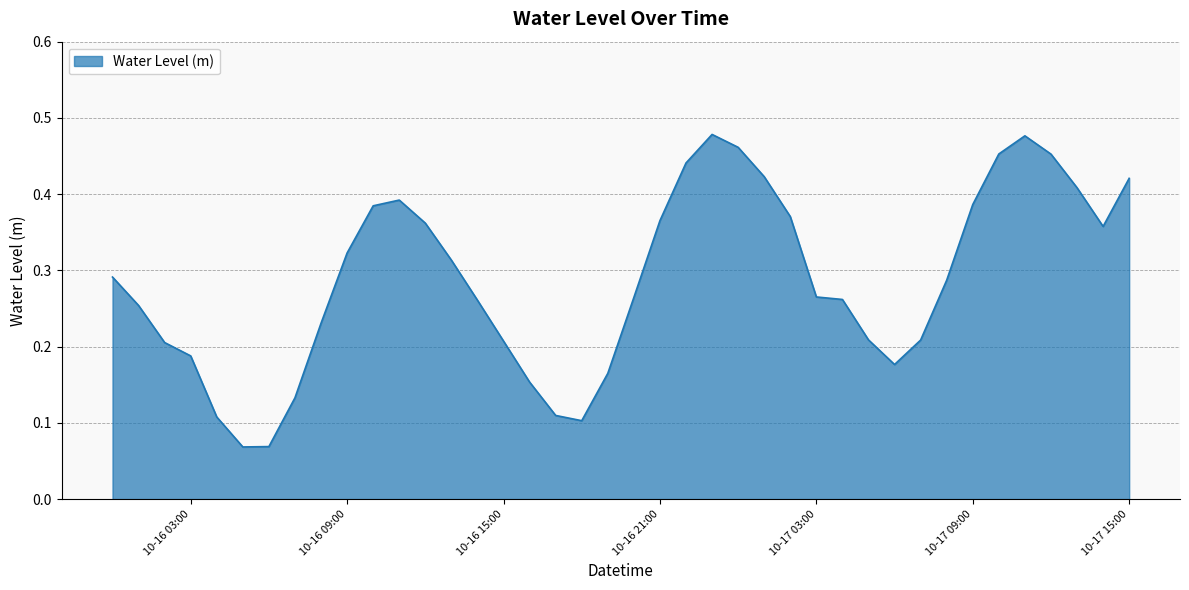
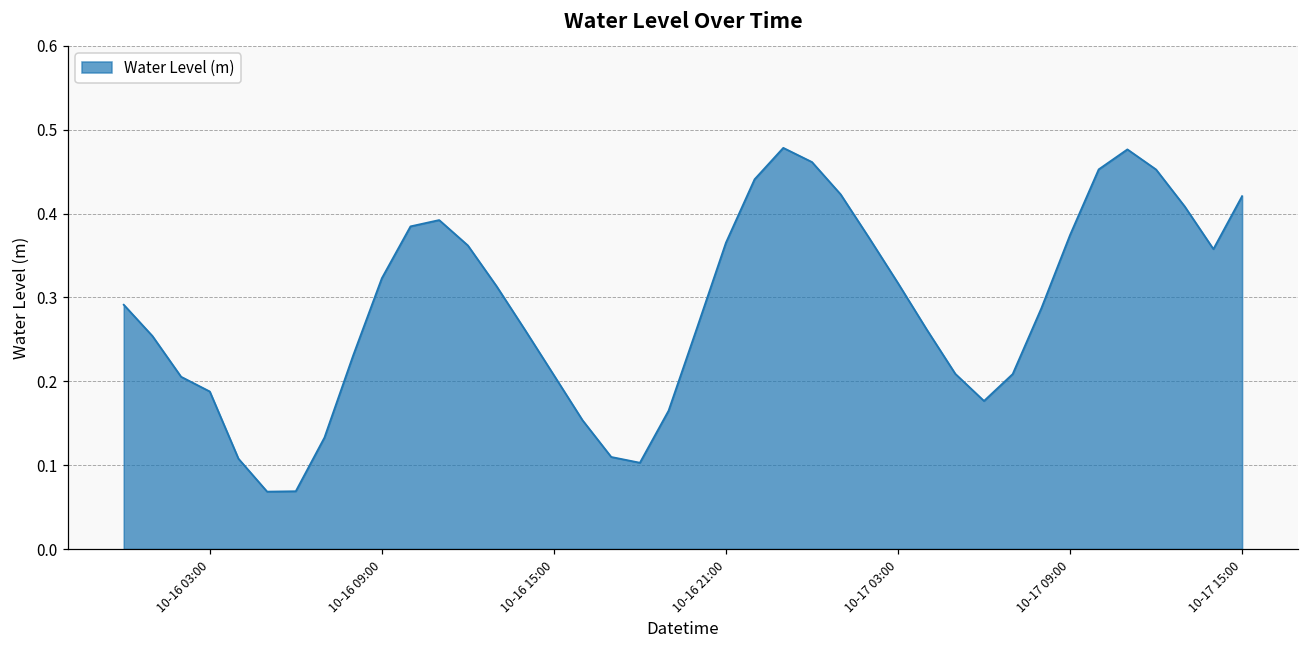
10-17 03:00: 0.27 -> 0.32
10-17 09:00: 0.39 -> 0.37
